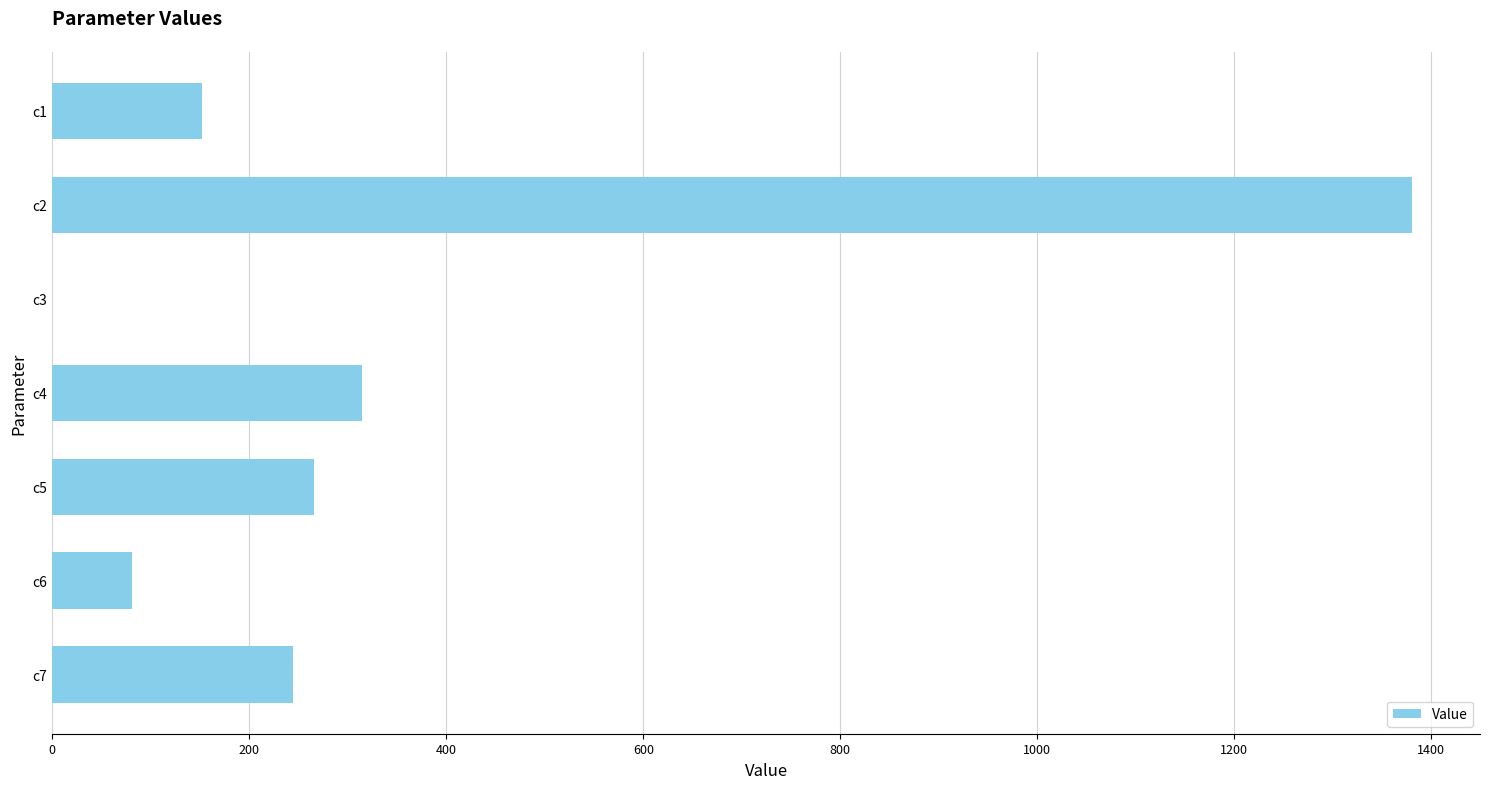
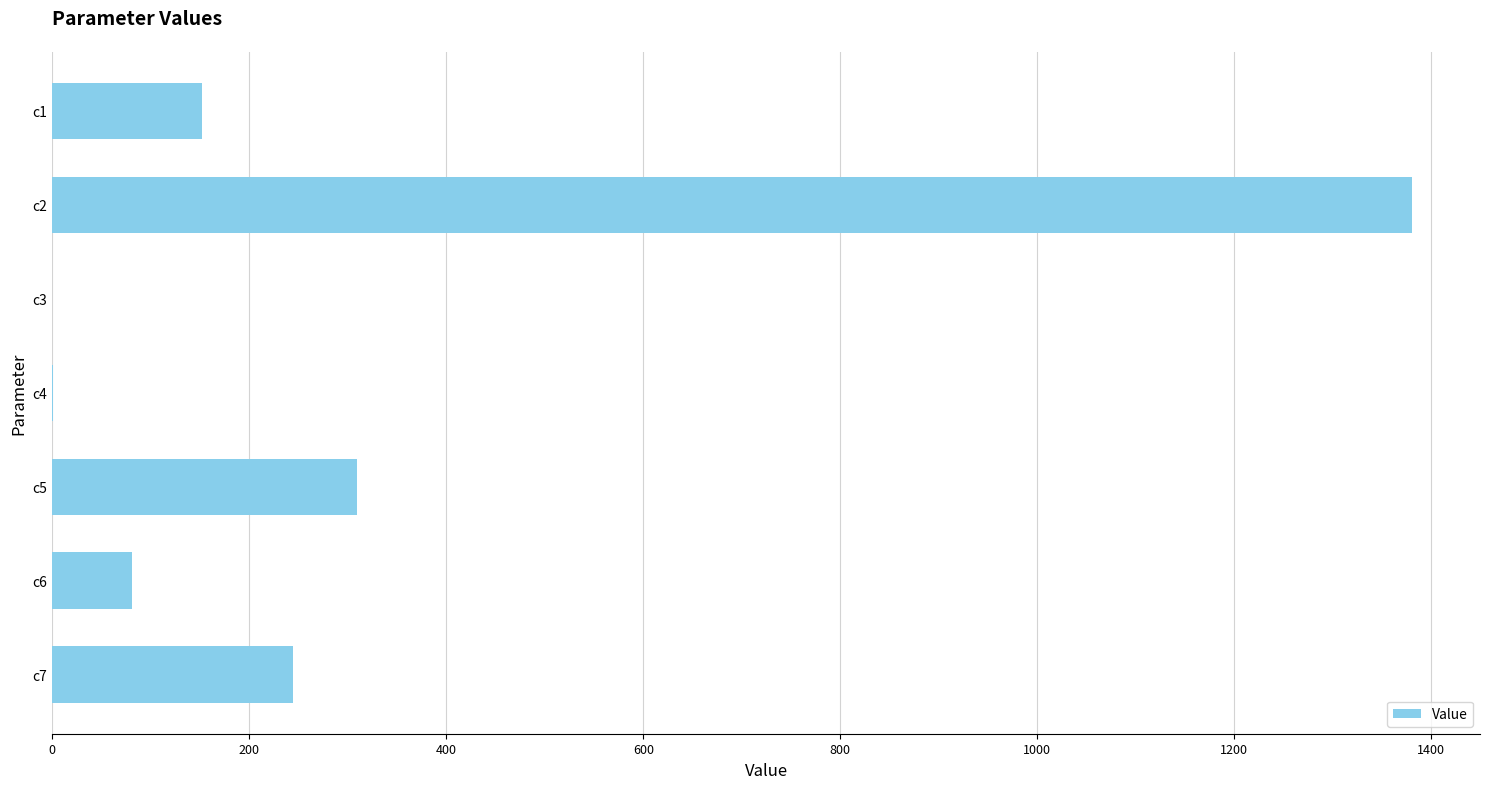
c4: 310 -> 0
c5: 270 -> 310
